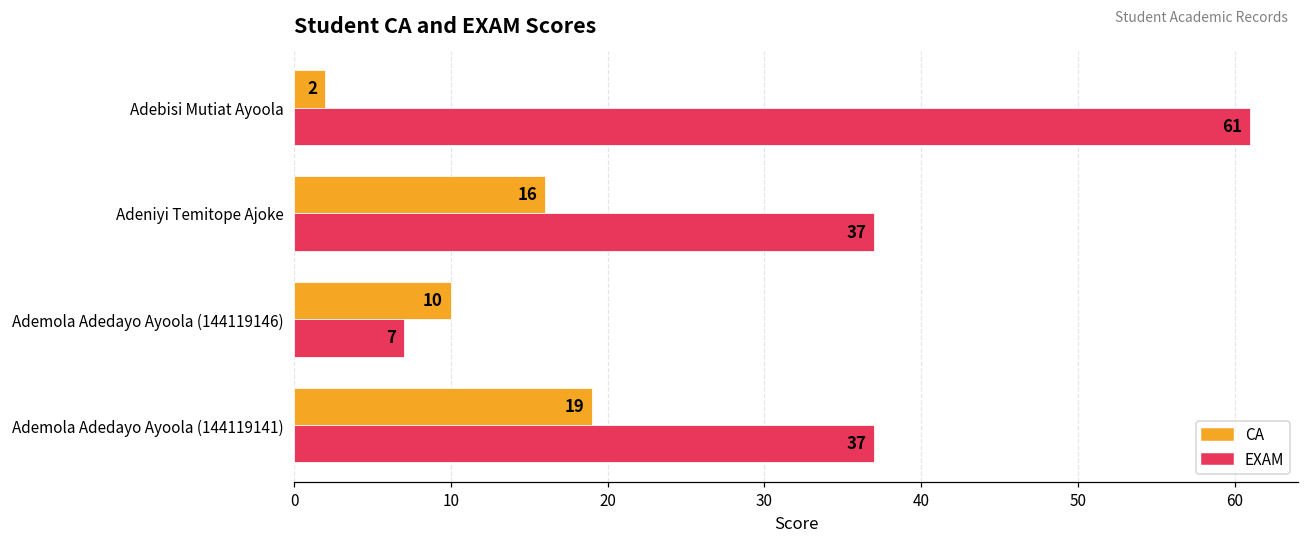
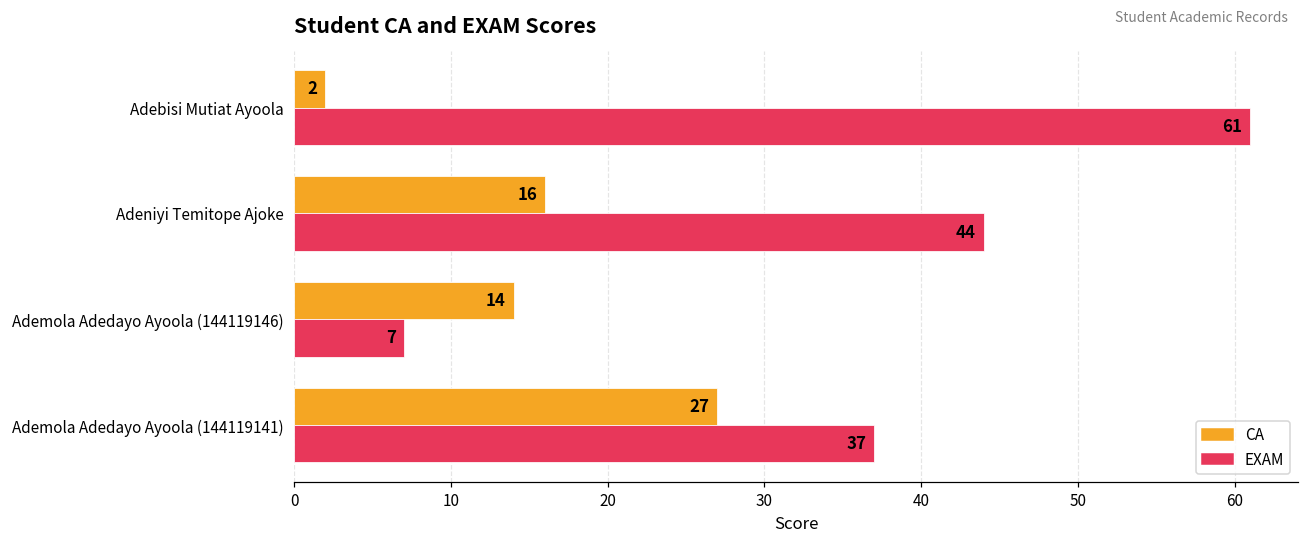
EXAM, Adeniyi Temitope Ajoke: 37 -> 44
CA, Ademola Adedayo Ayoola (144119146): 10 -> 14
CA, Ademola Adedayo Ayoola (144119141): 19 -> 27
